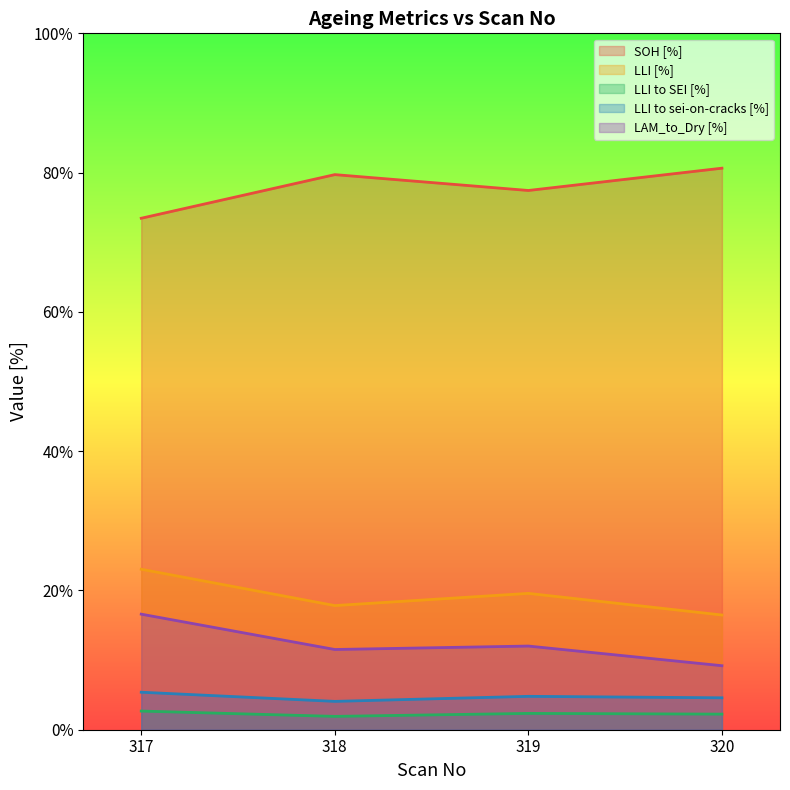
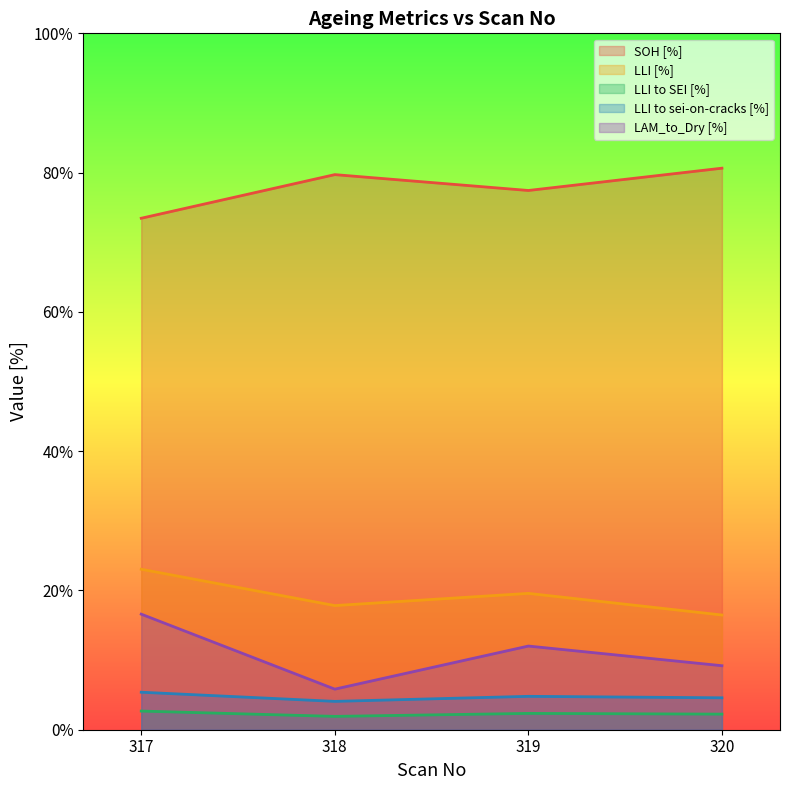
LAM_to_Dry [%], 318: 12% -> 6%
